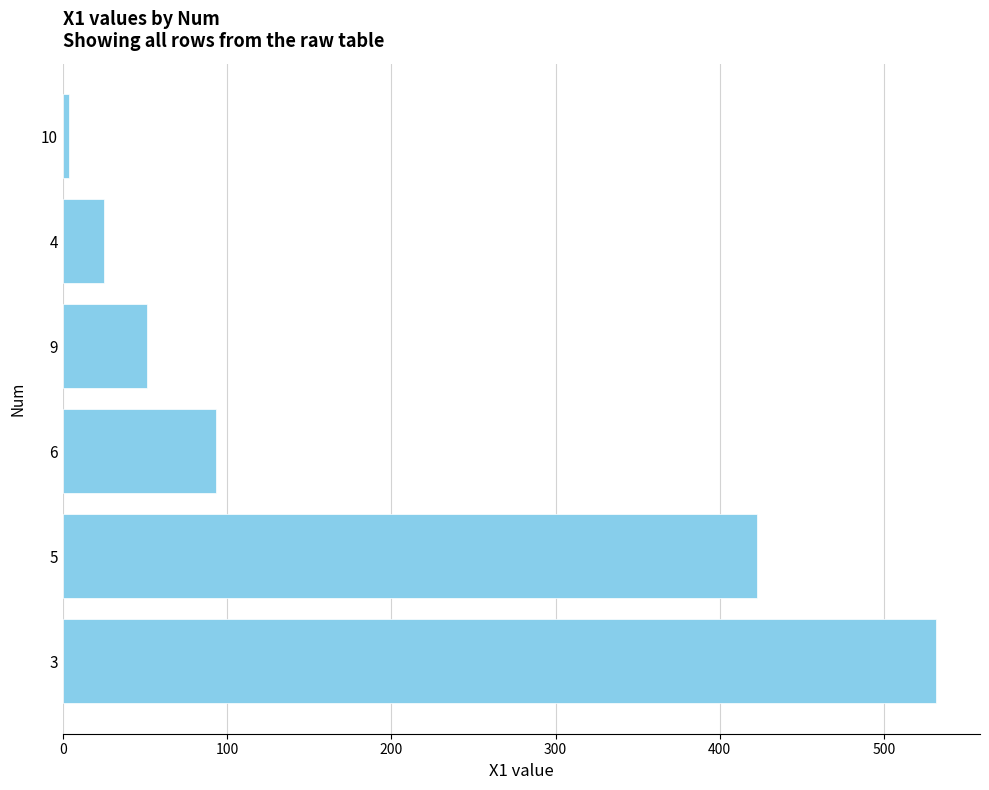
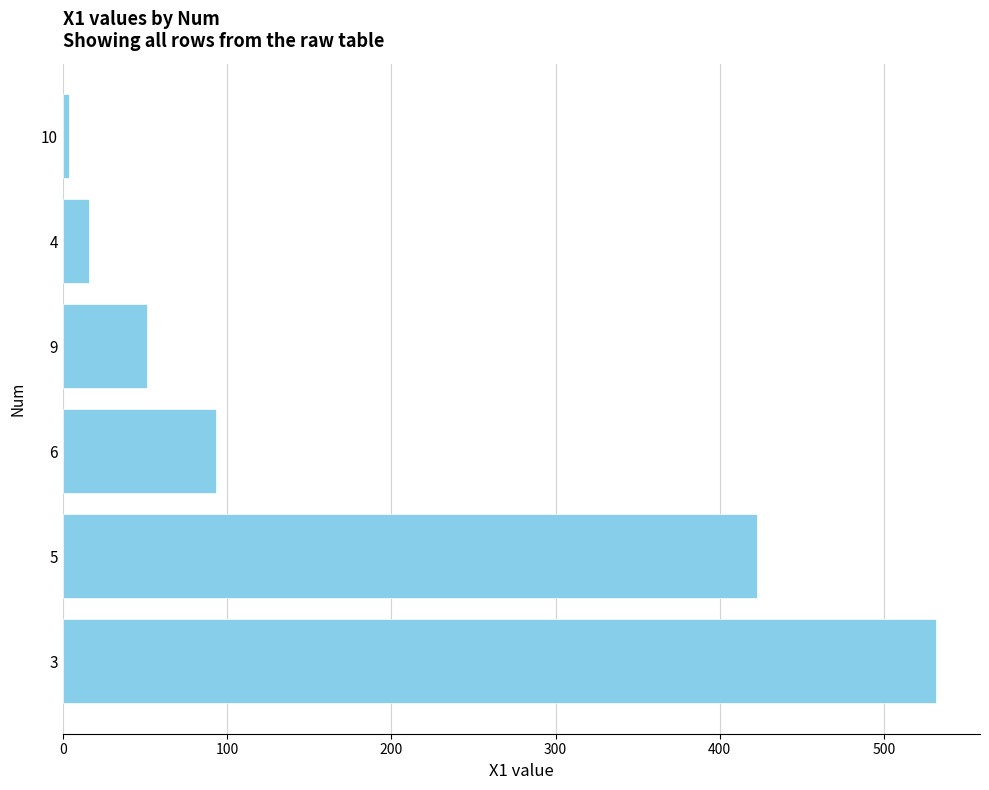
4: 25 -> 16
